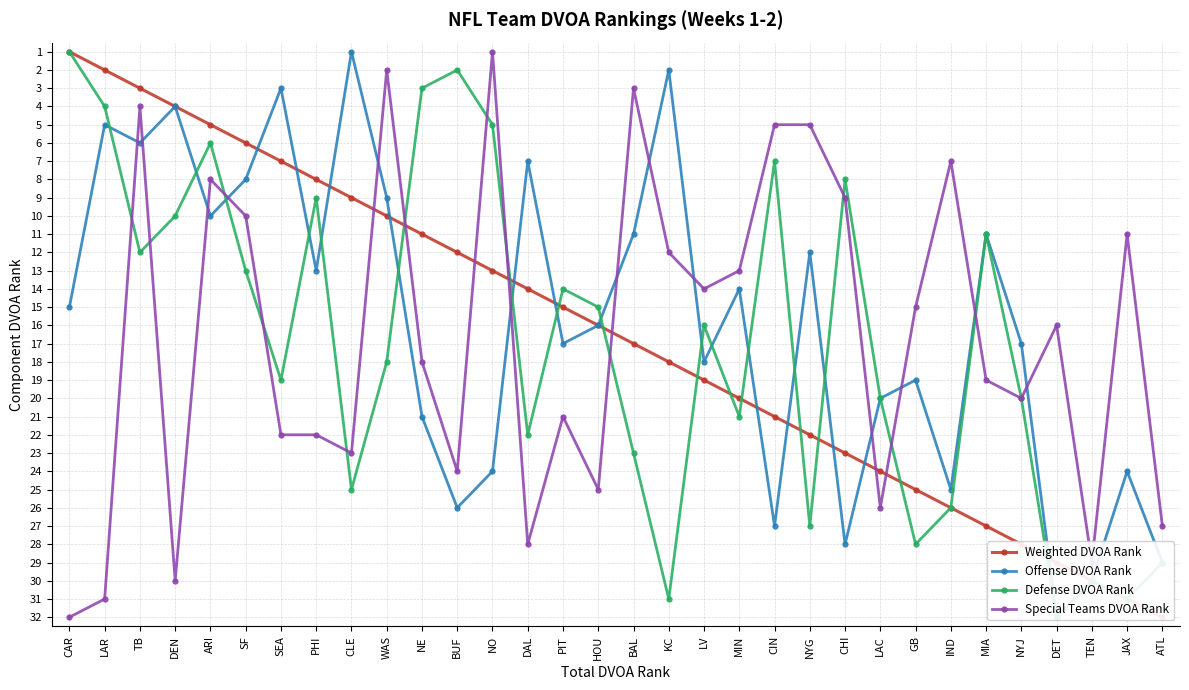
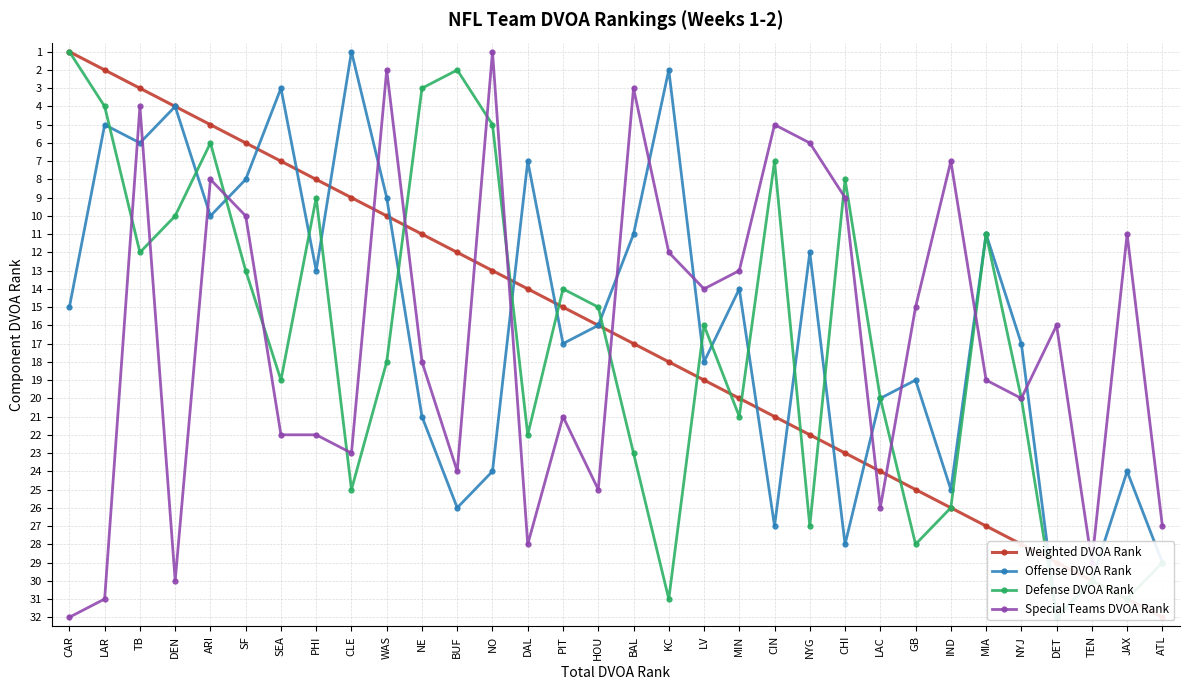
Special Teams DVOA Rank, NYG: 5 -> 6
